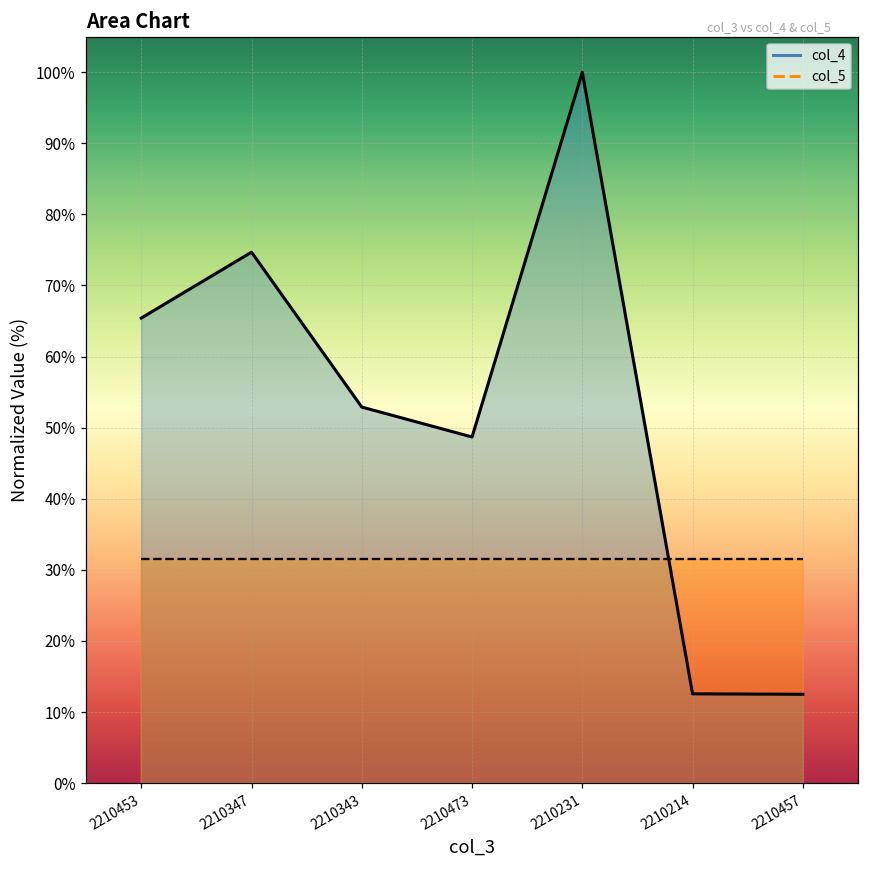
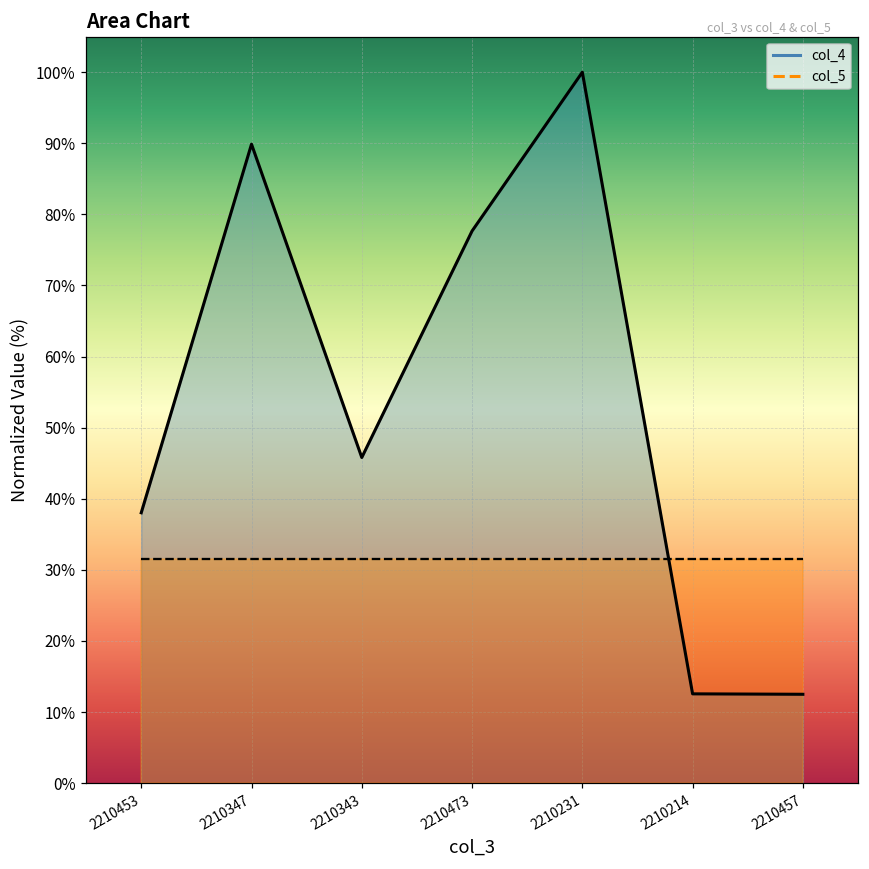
col_4, 2210453: 65% -> 38%
col_4, 2210347: 75% -> 90%
col_4, 2210343: 53% -> 46%
col_4, 2210473: 49% -> 78%
